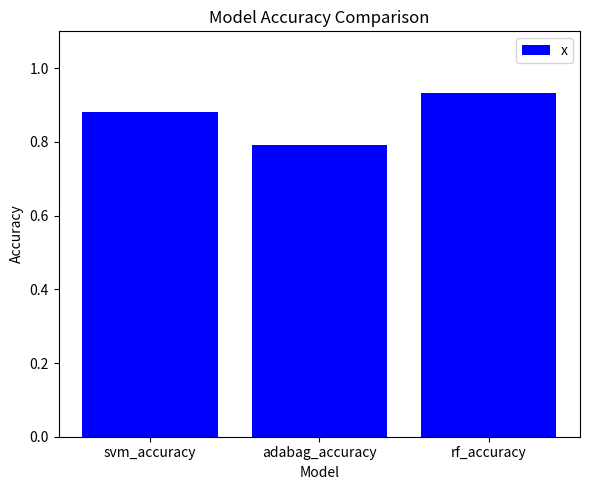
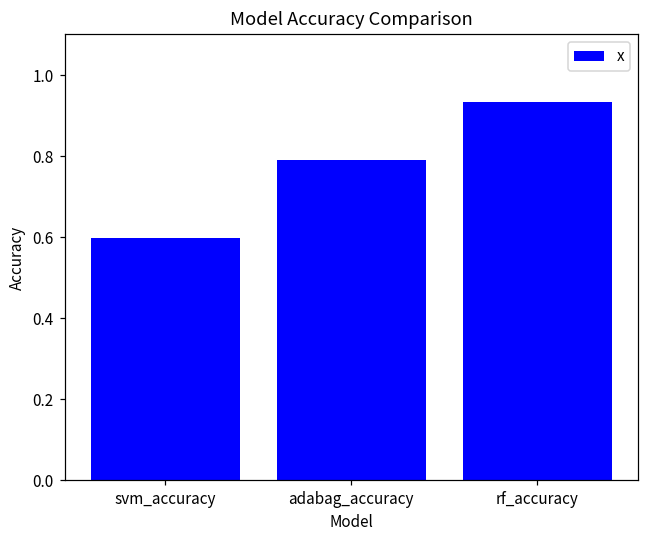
svm_accuracy: 0.88 -> 0.60
